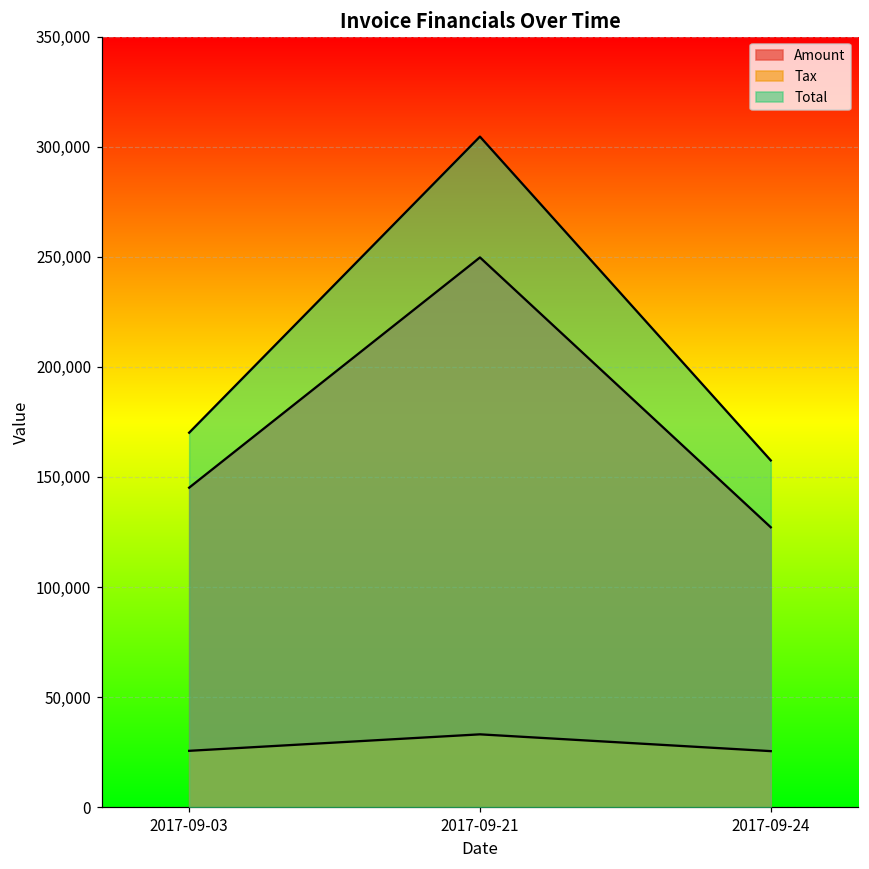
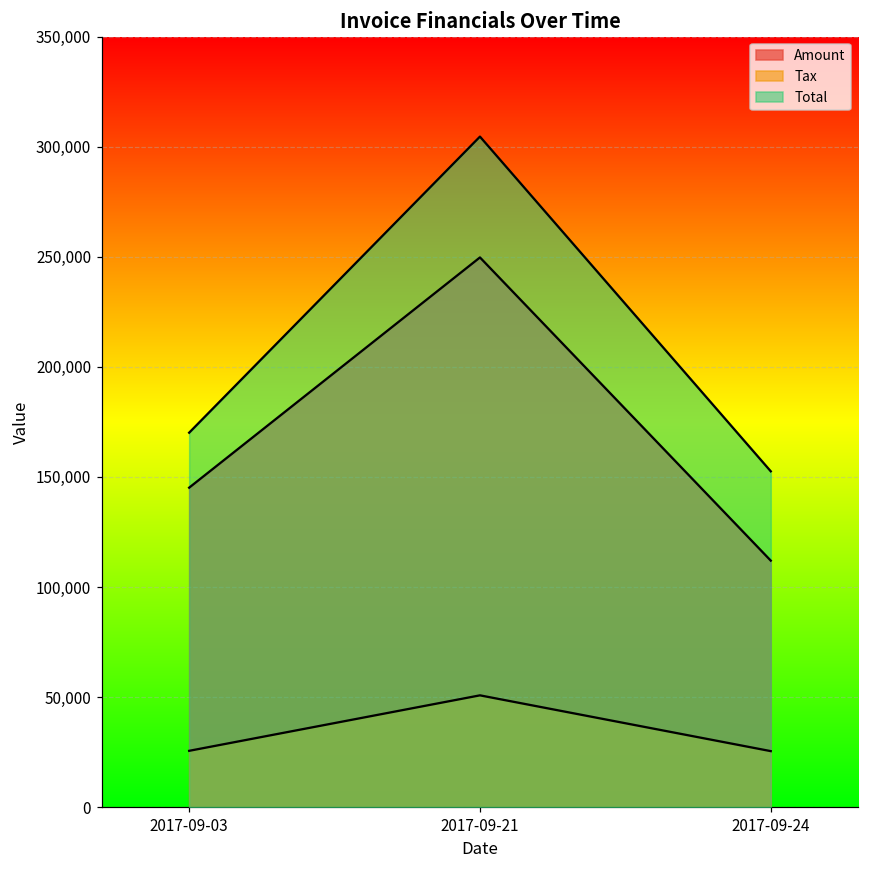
Tax, 2017-09-21: 33,000 -> 51,000
Amount, 2017-09-24: 127,000 -> 112,000
Total, 2017-09-24: 157,000 -> 153,000
